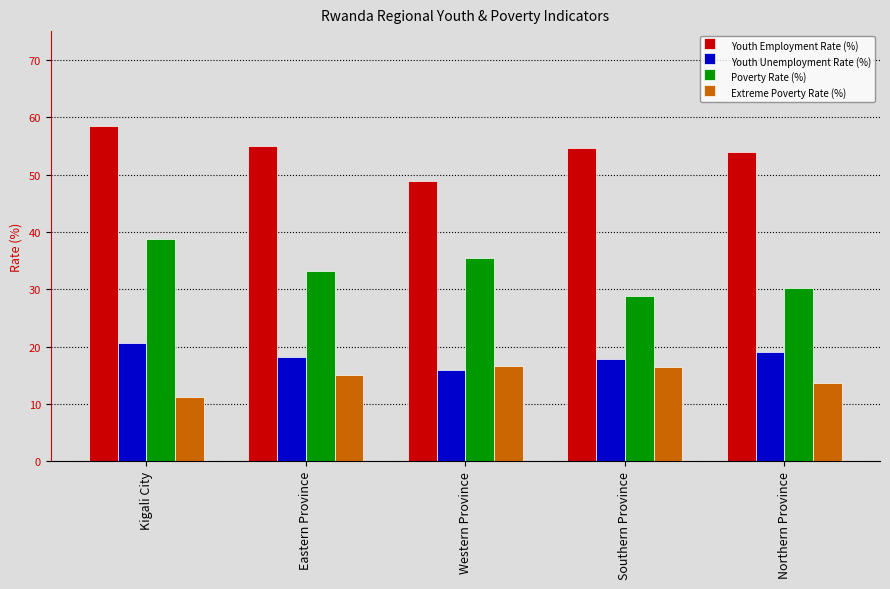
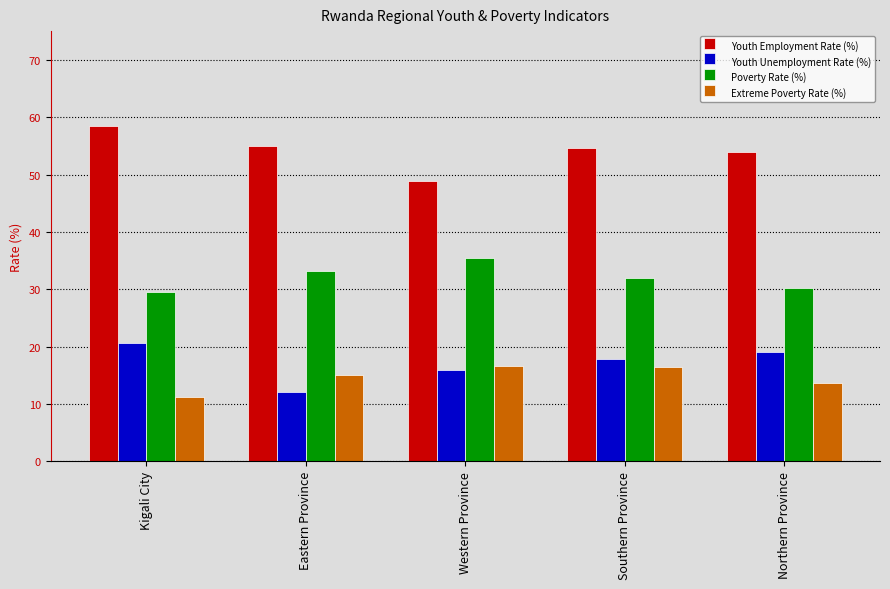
Poverty Rate (%), Kigali City: 39 -> 30
Youth Unemployment Rate (%), Eastern Province: 18 -> 12
Poverty Rate (%), Southern Province: 29 -> 32
